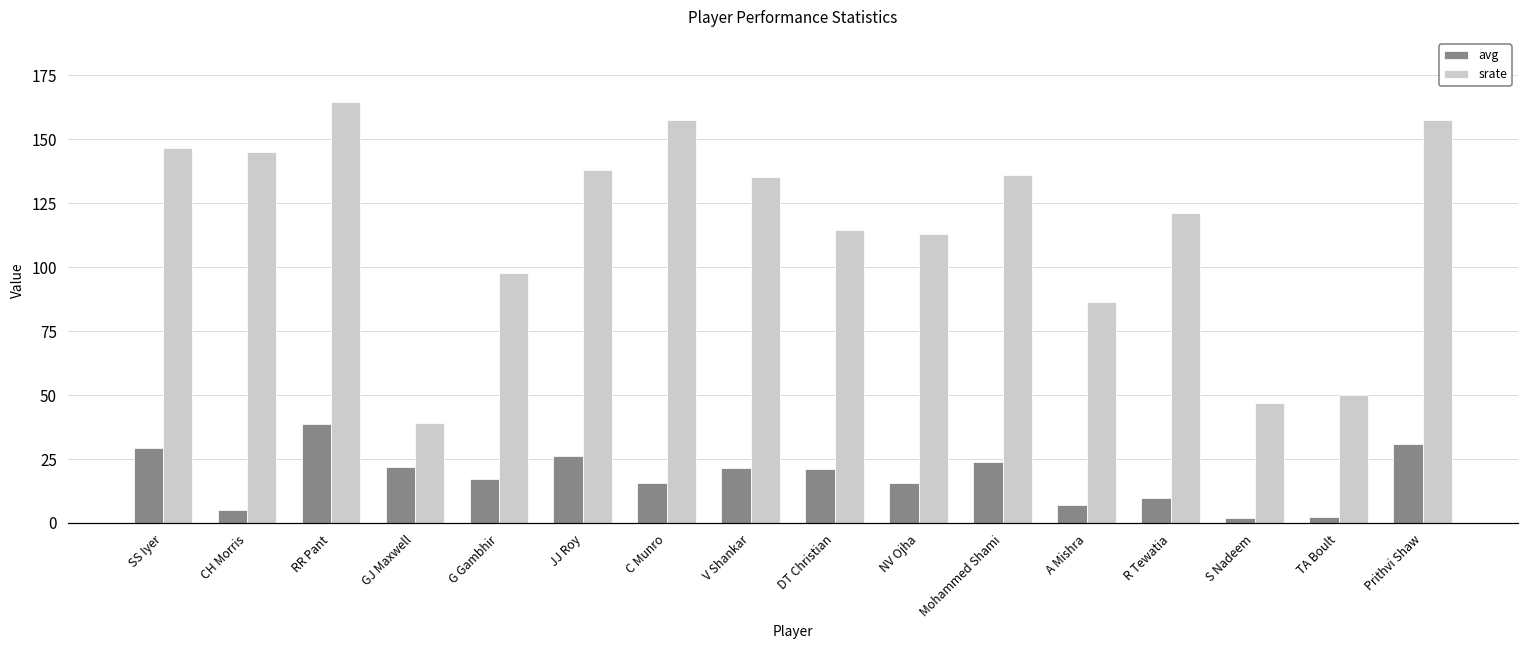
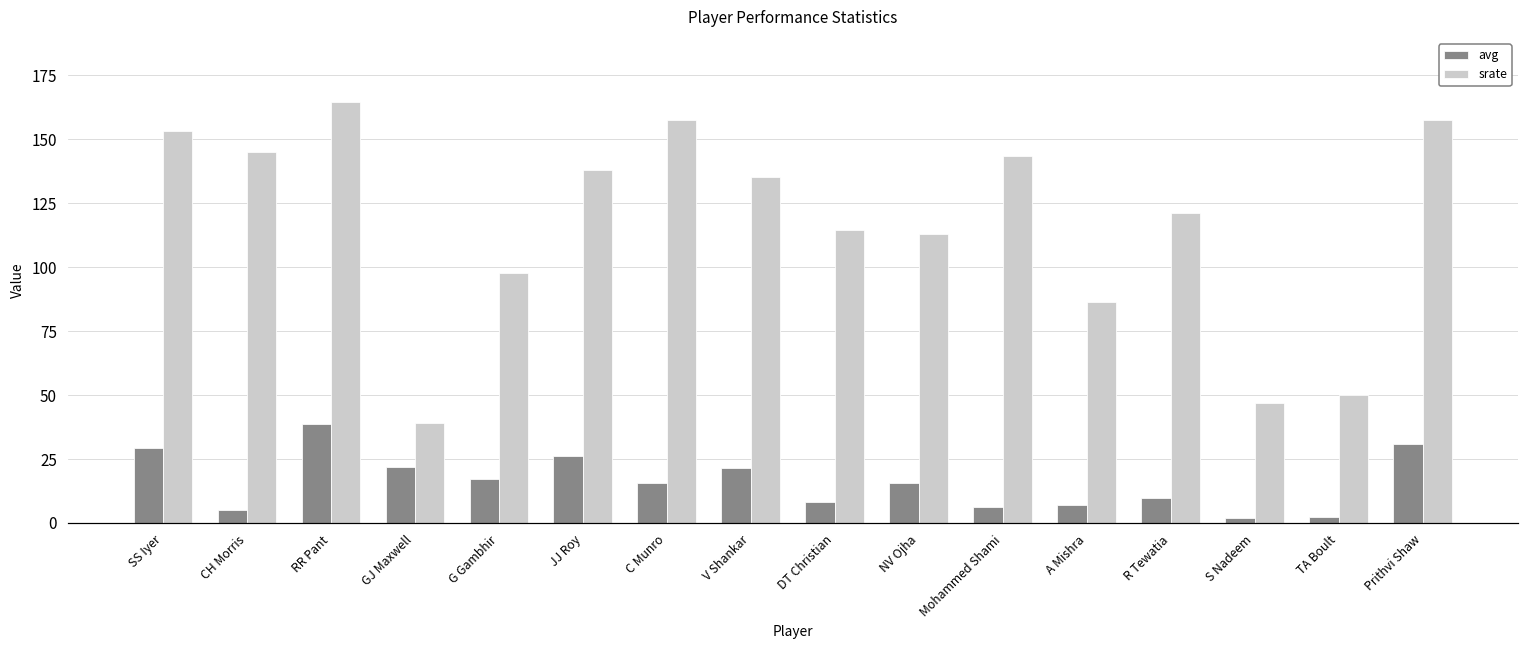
srate, SS Iyer: 147 -> 153
avg, DT Christian: 21 -> 8
avg, Mohammed Shami: 24 -> 6
srate, Mohammed Shami: 136 -> 143
